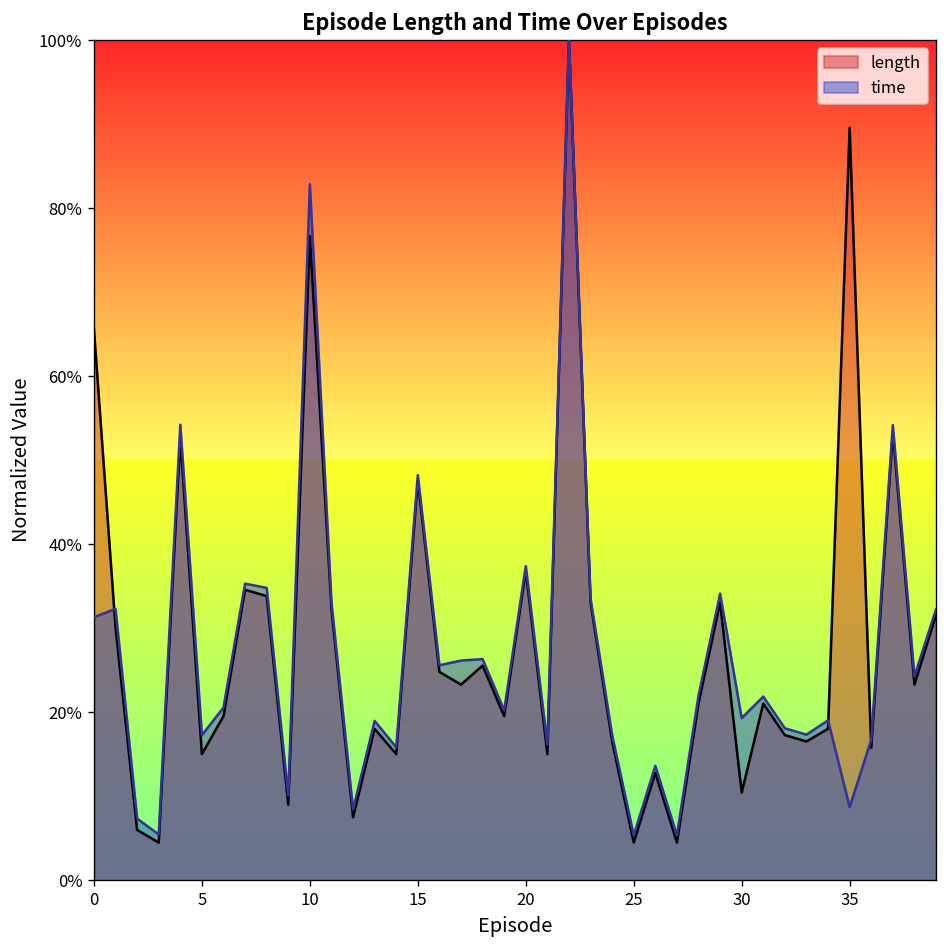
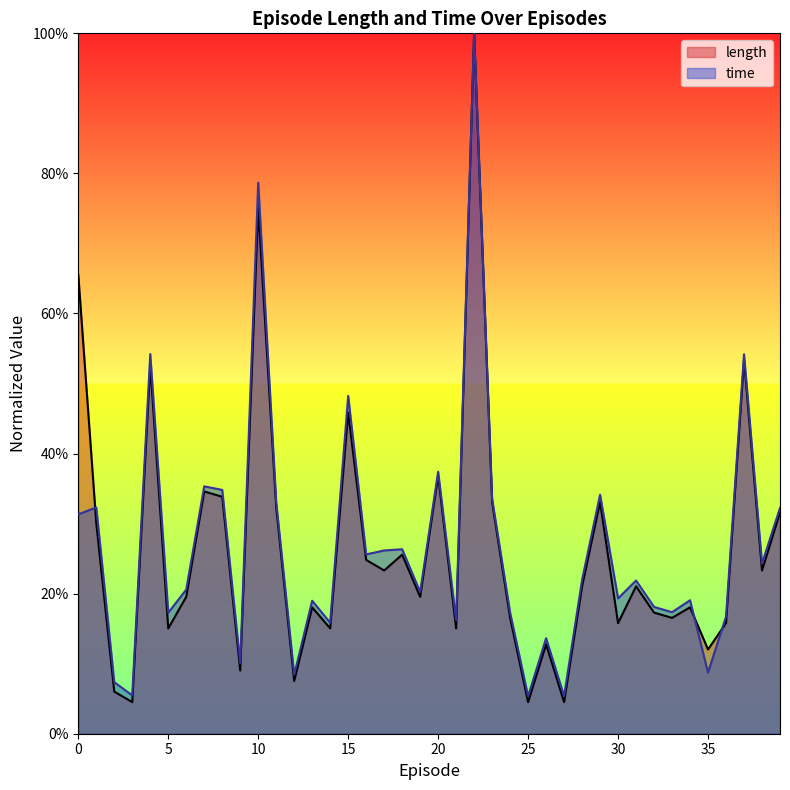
length, 10: 77% -> 75%
time, 10: 83% -> 79%
length, 15: 48% -> 46%
length, 30: 10% -> 16%
length, 35: 90% -> 12%
